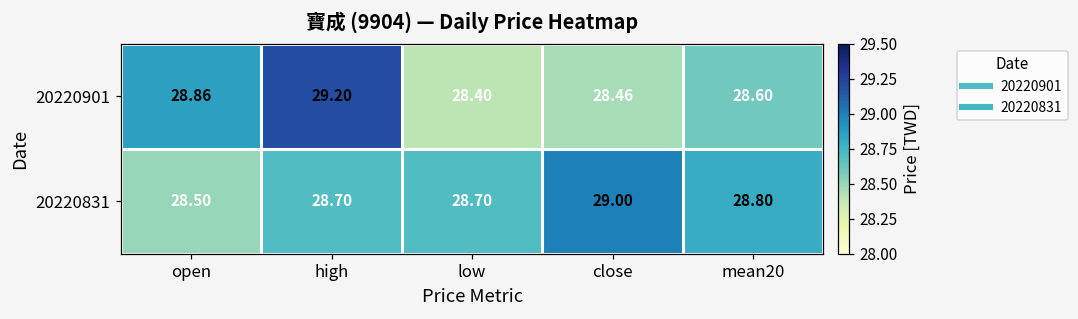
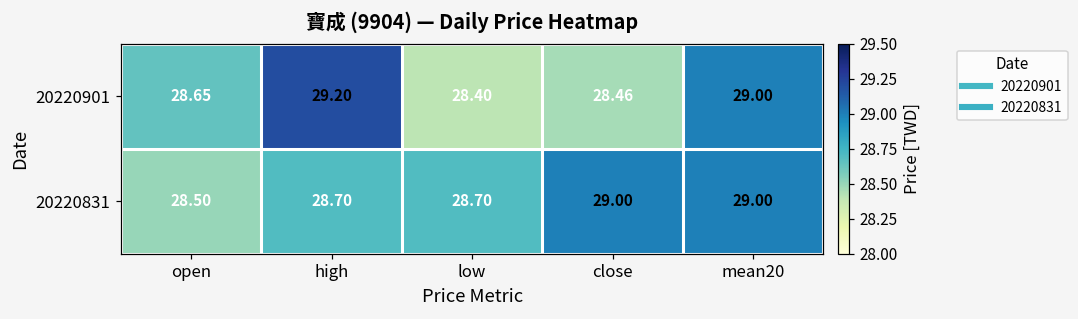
20220901, open: 28.86 -> 28.65
20220901, mean20: 28.60 -> 29.00
20220831, mean20: 28.80 -> 29.00
